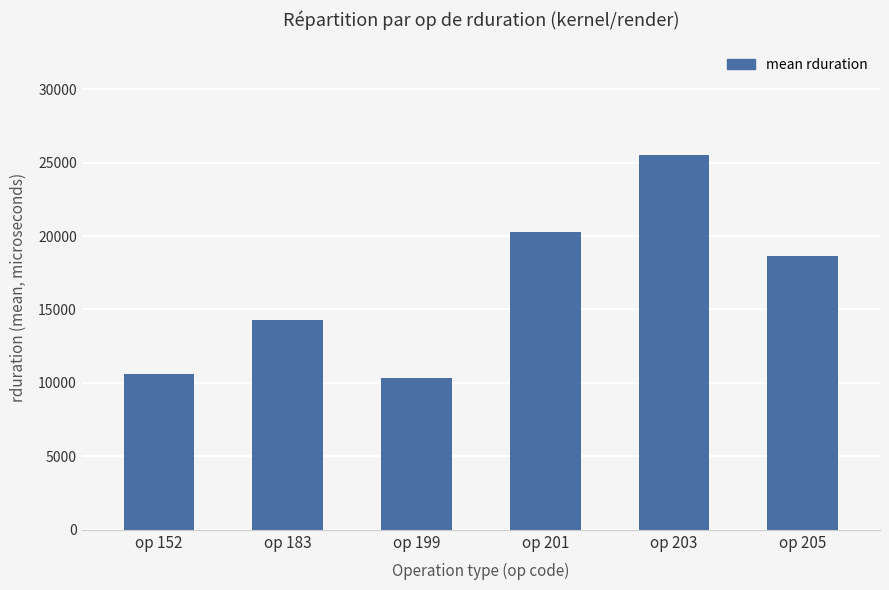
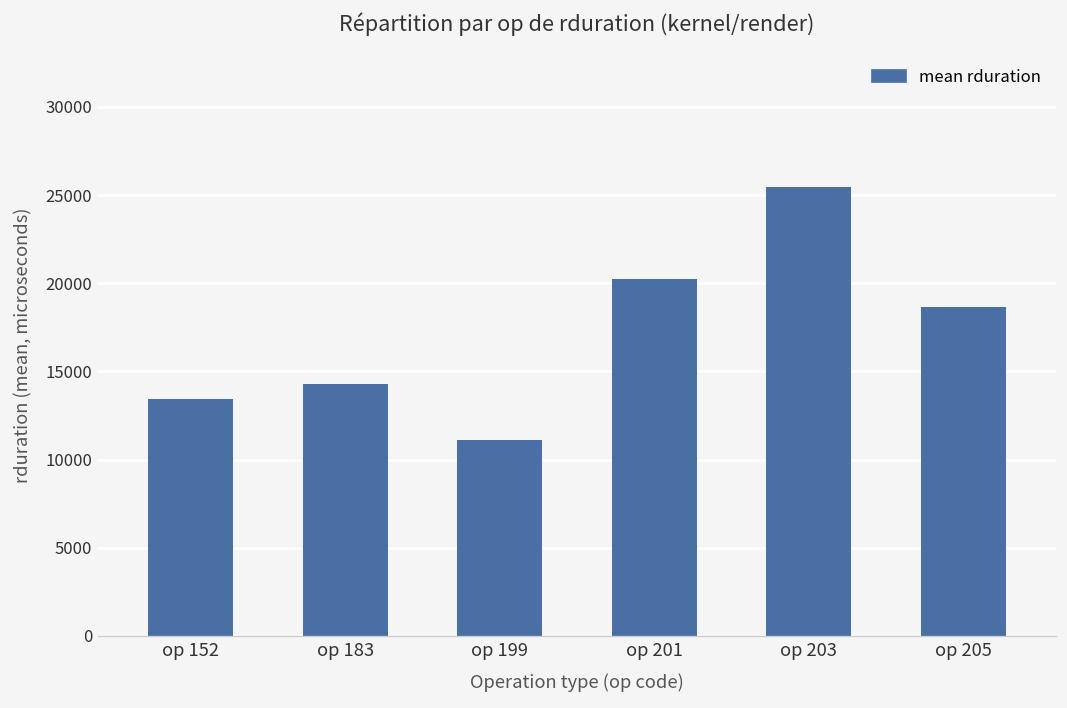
op 152: 10600 -> 13500
op 199: 10400 -> 11100
